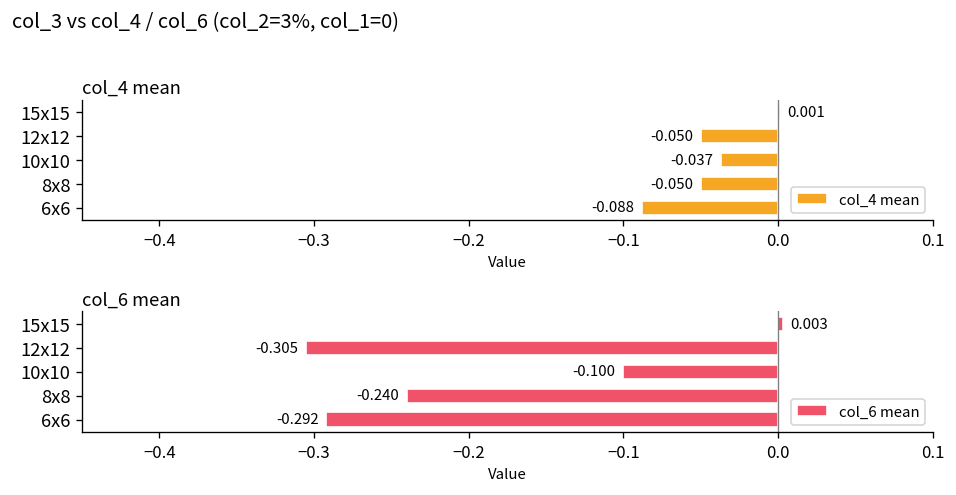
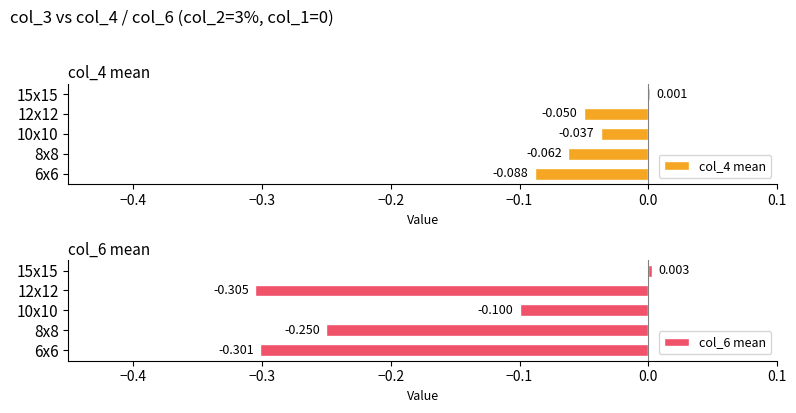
col_4 mean, 8x8: -0.050 -> -0.062
col_6 mean, 8x8: -0.240 -> -0.250
col_6 mean, 6x6: -0.292 -> -0.301
